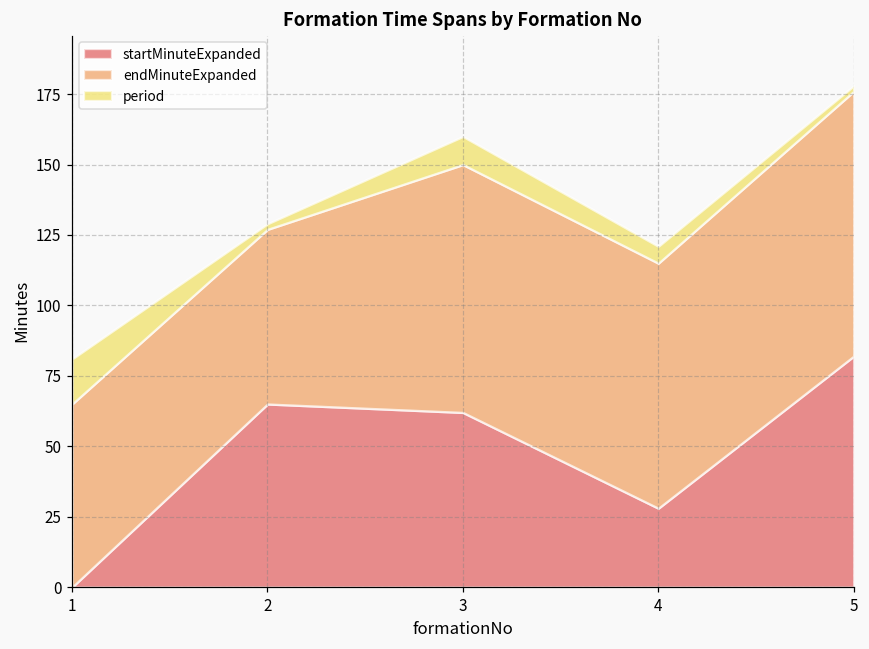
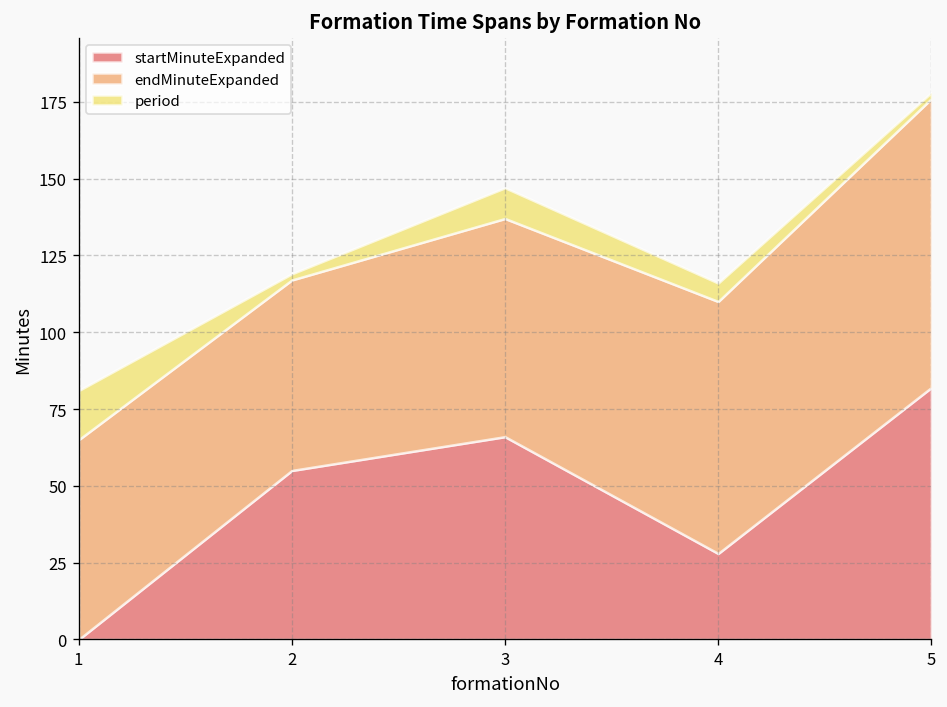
startMinuteExpanded, 2: 65 -> 55
startMinuteExpanded, 3: 62 -> 66
endMinuteExpanded, 3: 88 -> 71
endMinuteExpanded, 4: 87 -> 82
